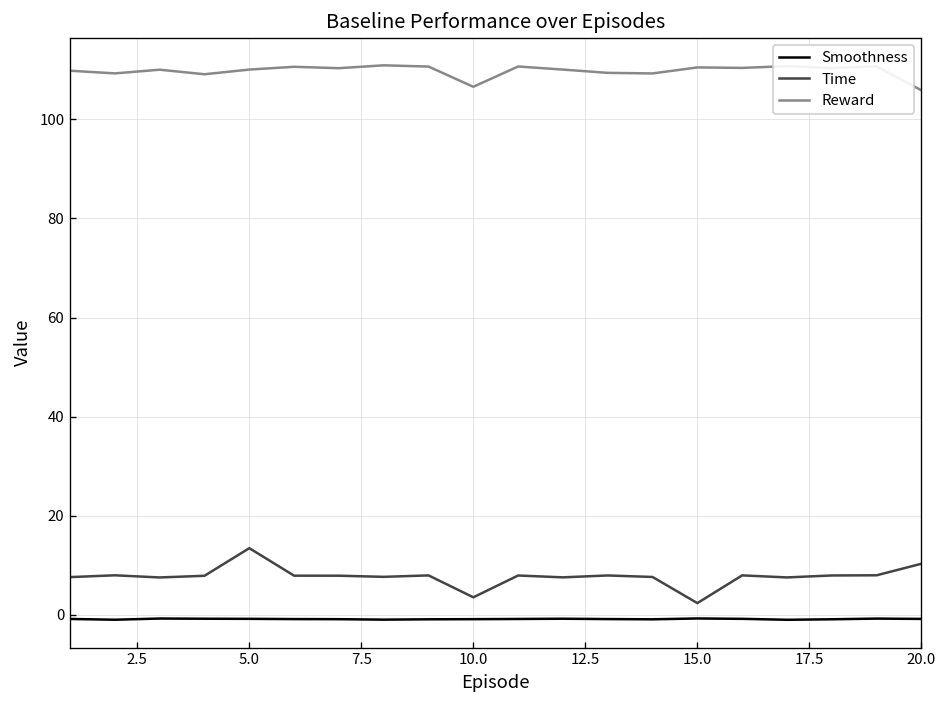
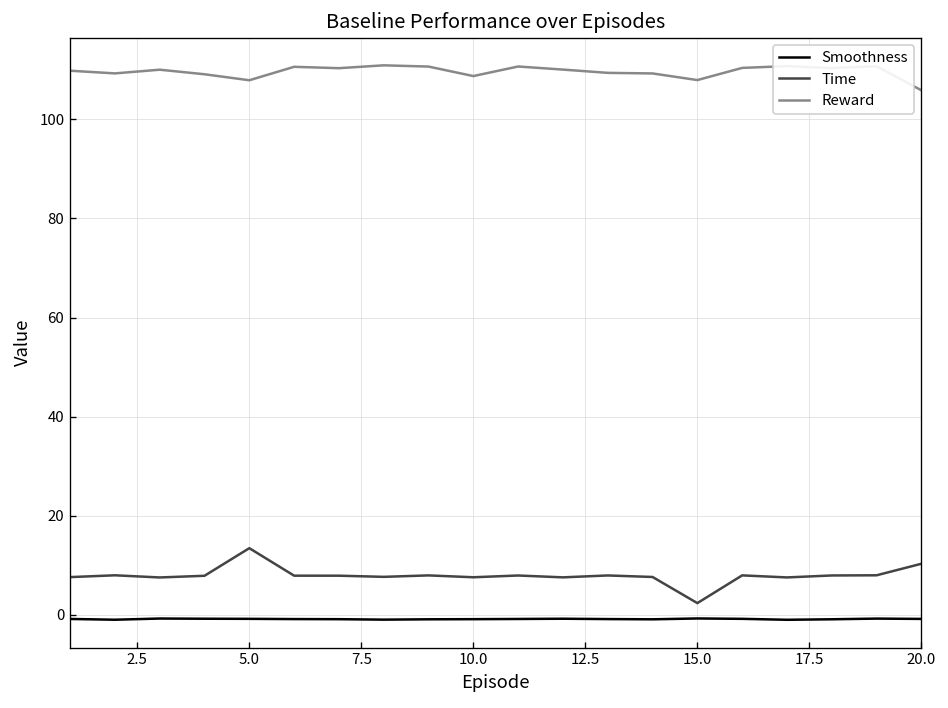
Reward, 5.0: 110 -> 108
Time, 10.0: 3 -> 8
Reward, 10.0: 107 -> 109
Reward, 15.0: 111 -> 108
